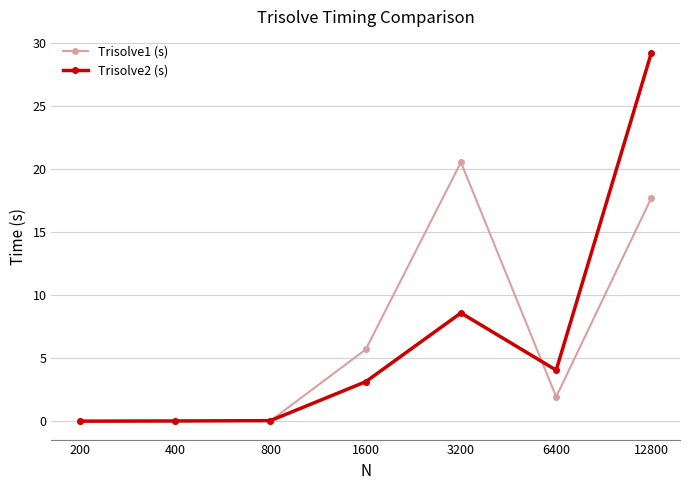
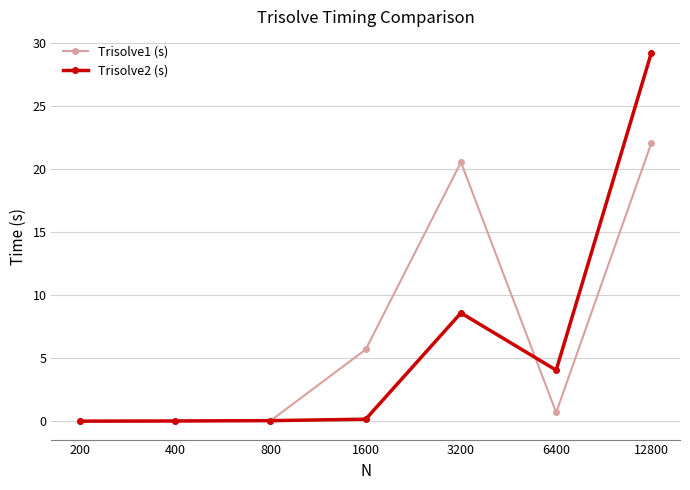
Trisolve2 (s), 1600: 3.1 -> 0.2
Trisolve1 (s), 6400: 1.9 -> 0.7
Trisolve1 (s), 12800: 17.7 -> 22.1
